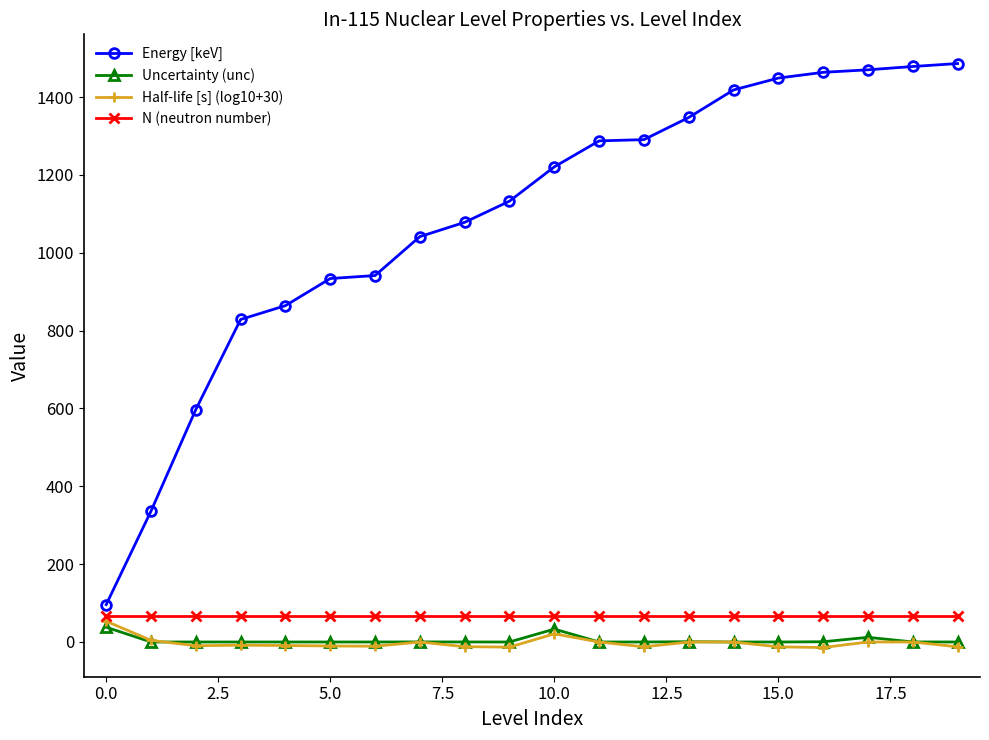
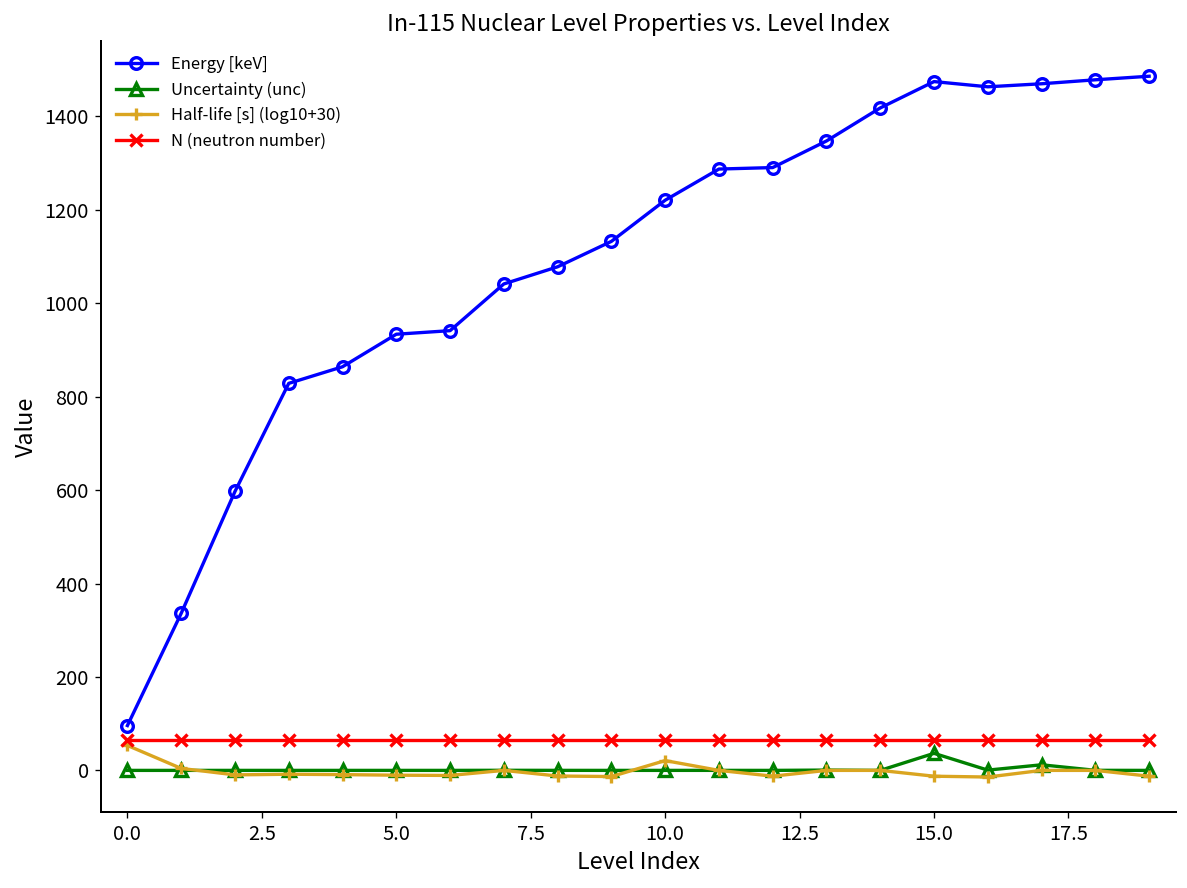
Uncertainty (unc), 0.0: 40 -> 0
Uncertainty (unc), 10.0: 30 -> 0
Energy [keV], 15.0: 1450 -> 1470
Uncertainty (unc), 15.0: 0 -> 40
